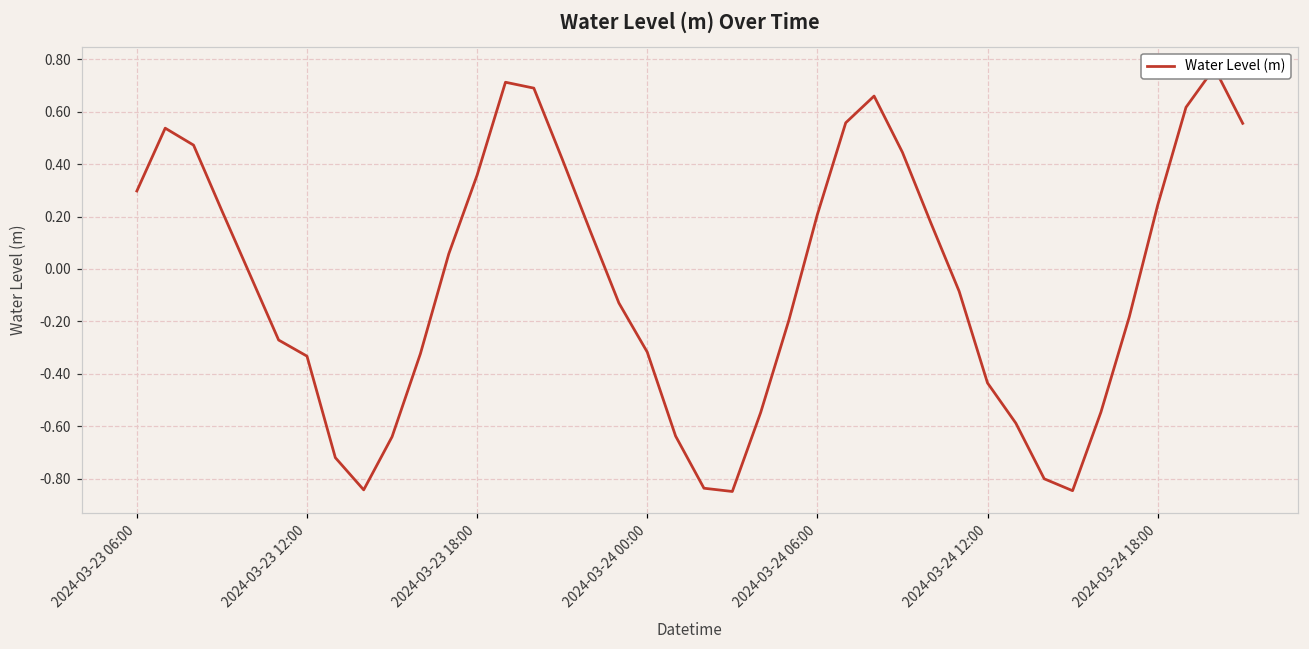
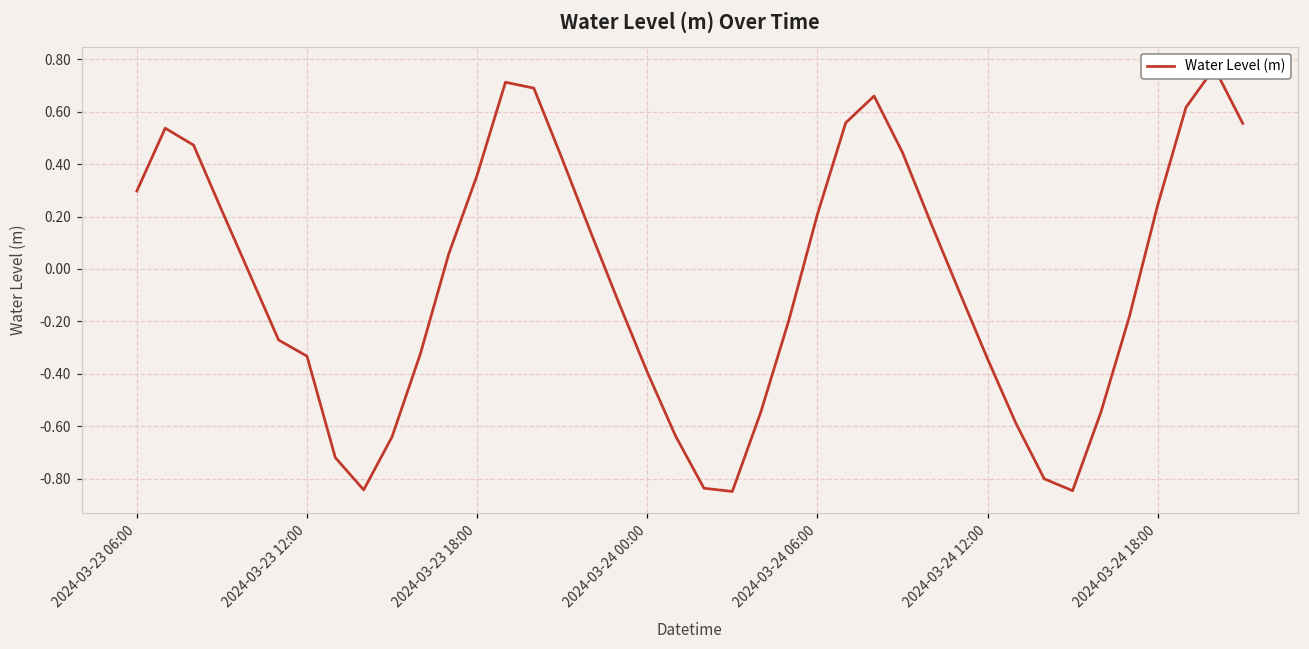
2024-03-24 00:00: -0.32 -> -0.39
2024-03-24 12:00: -0.43 -> -0.34
